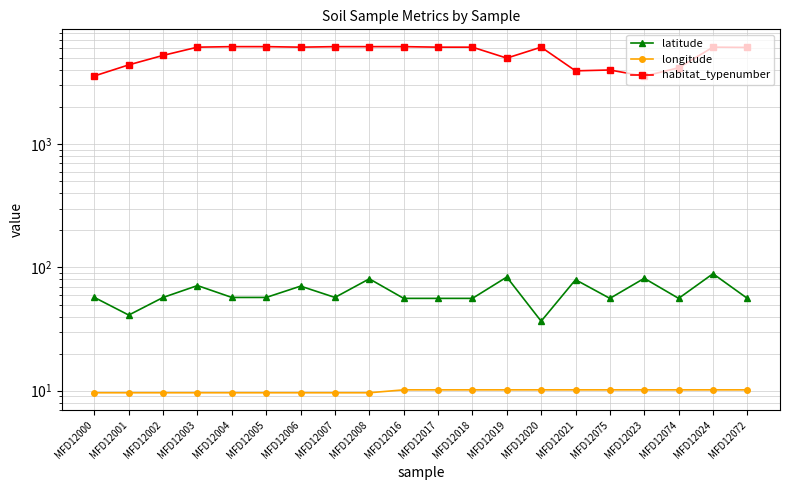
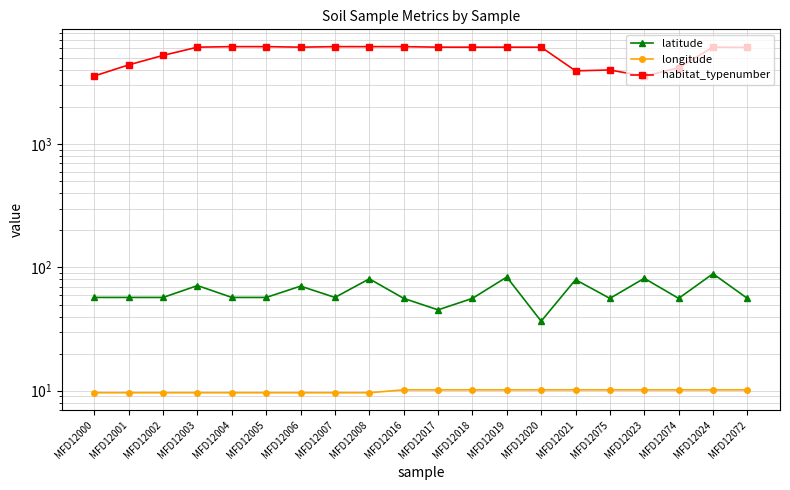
latitude, MFD12001: 41 -> 60
latitude, MFD12017: 60 -> 45
habitat_typenumber, MFD12019: 5000 -> 6000
